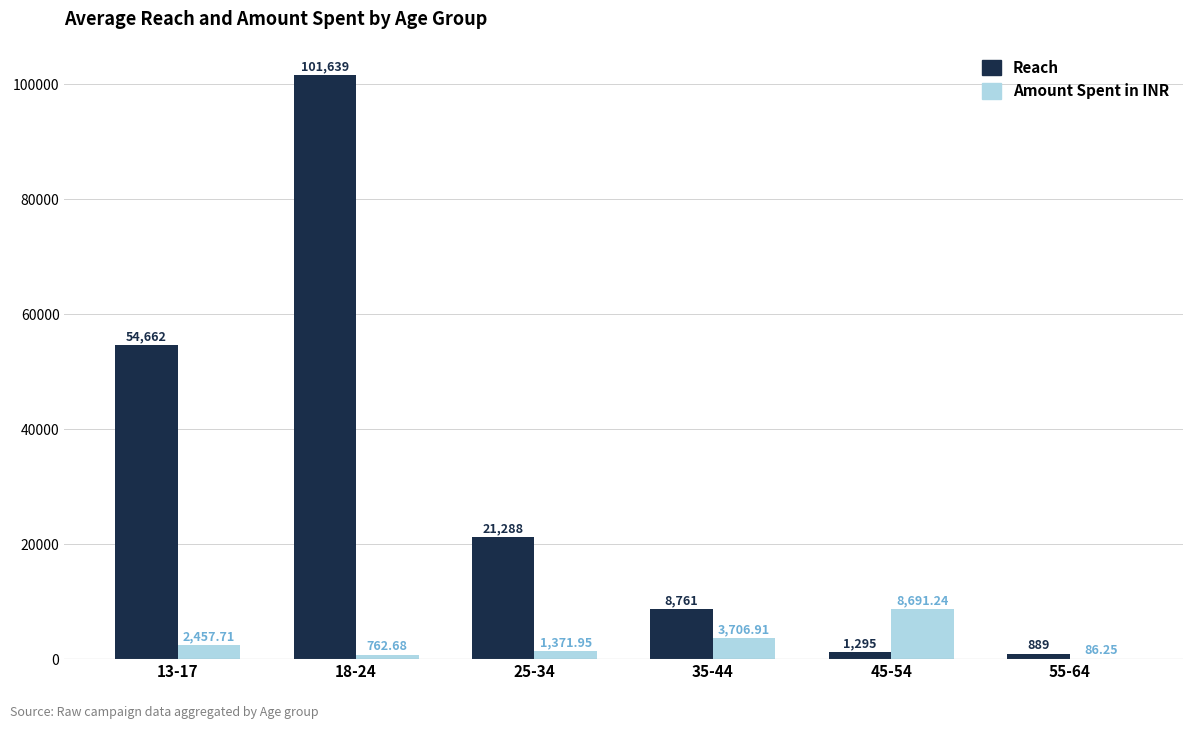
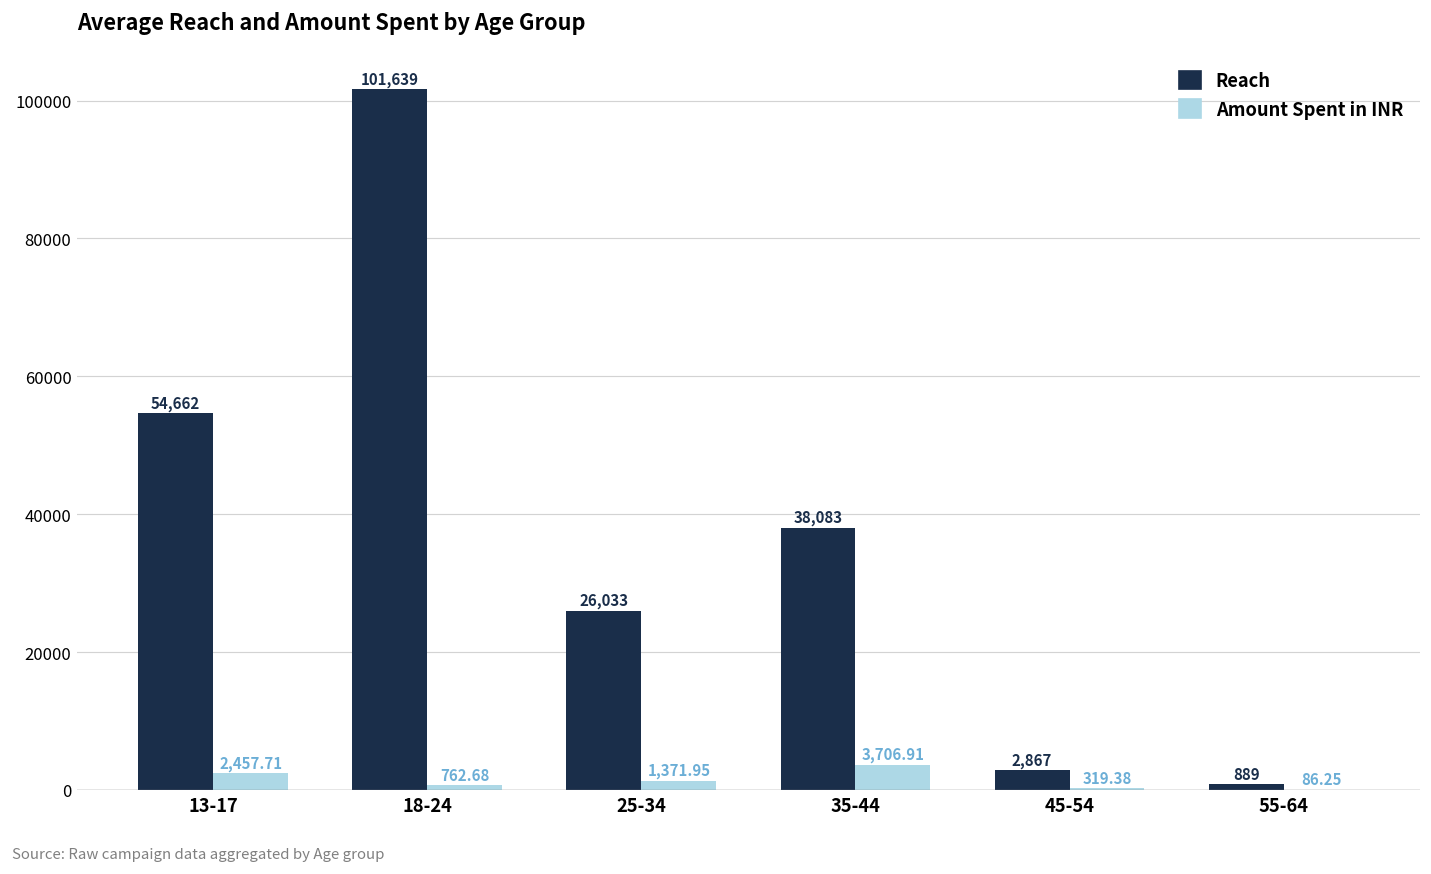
Reach, 25-34: 21,288 -> 26,033
Reach, 35-44: 8,761 -> 38,083
Reach, 45-54: 1,295 -> 2,867
Amount Spent in INR, 45-54: 8,691.24 -> 319.38
